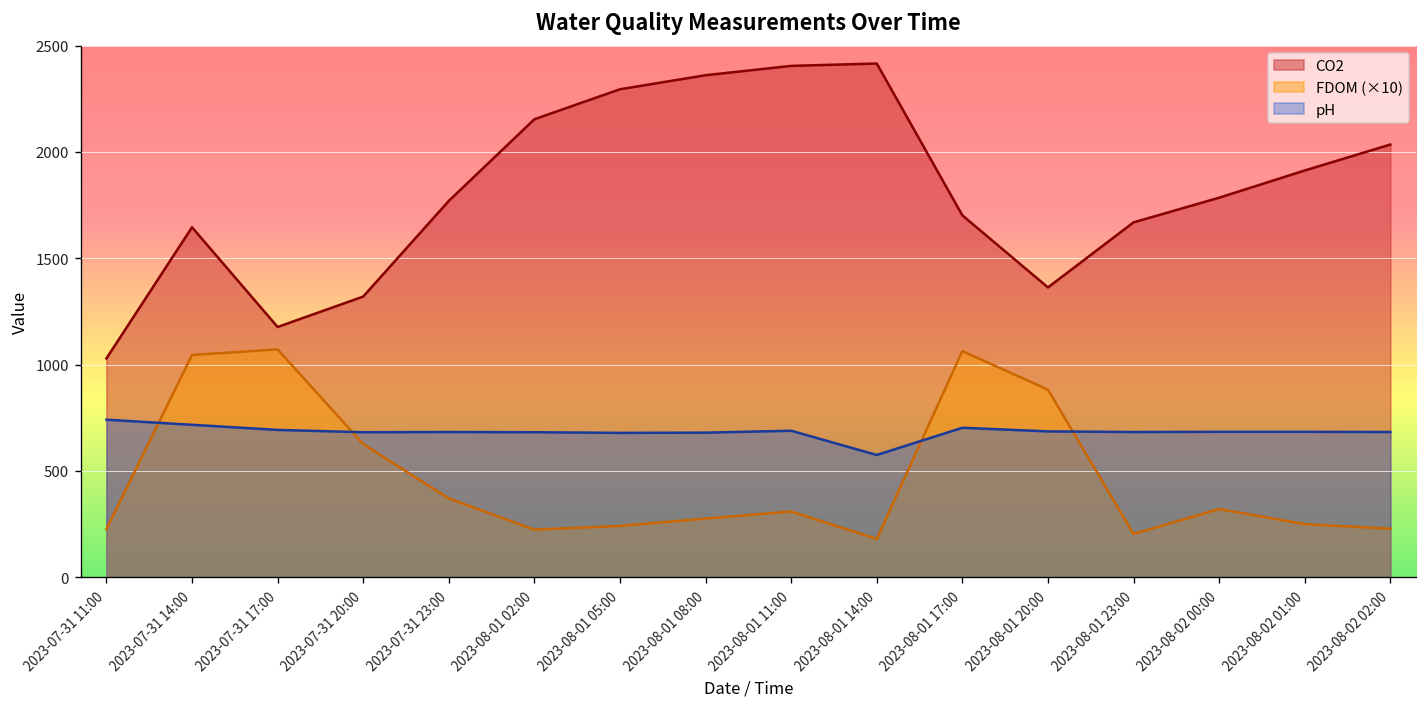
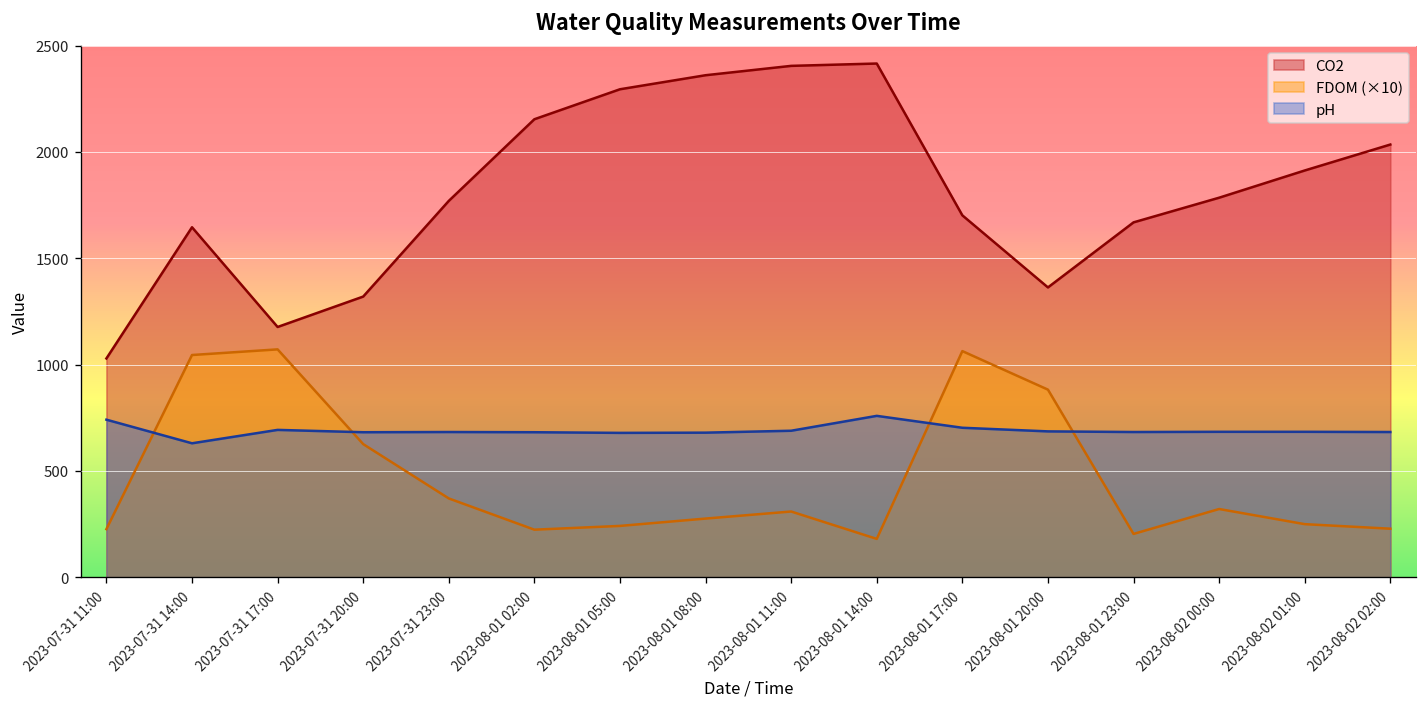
pH, 2023-07-31 14:00: 720 -> 630
pH, 2023-08-01 14:00: 580 -> 760
